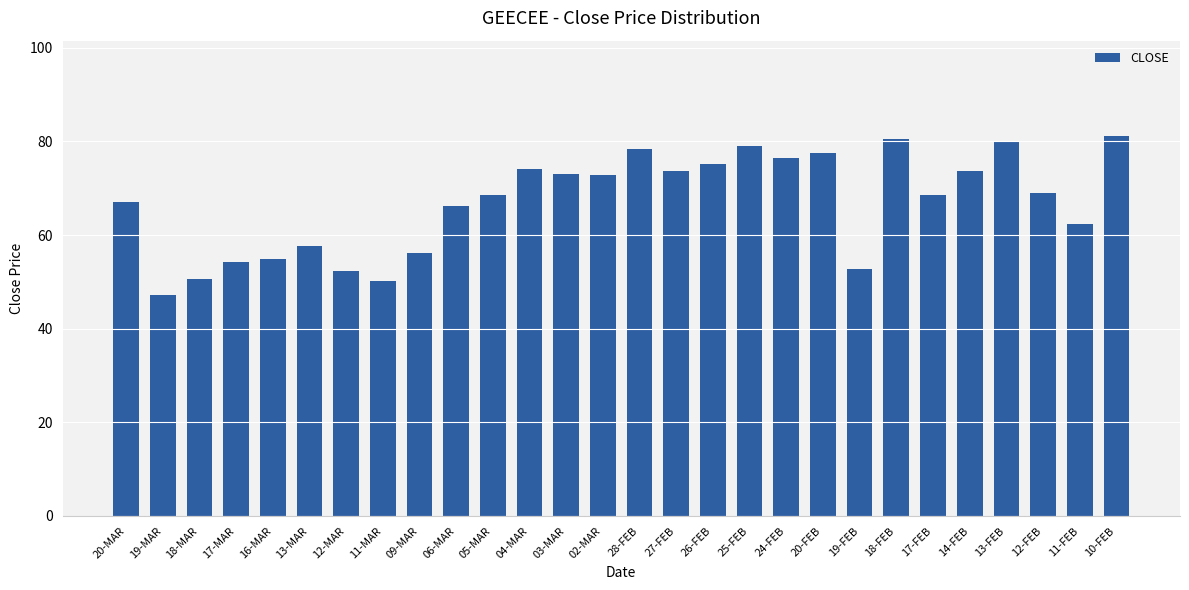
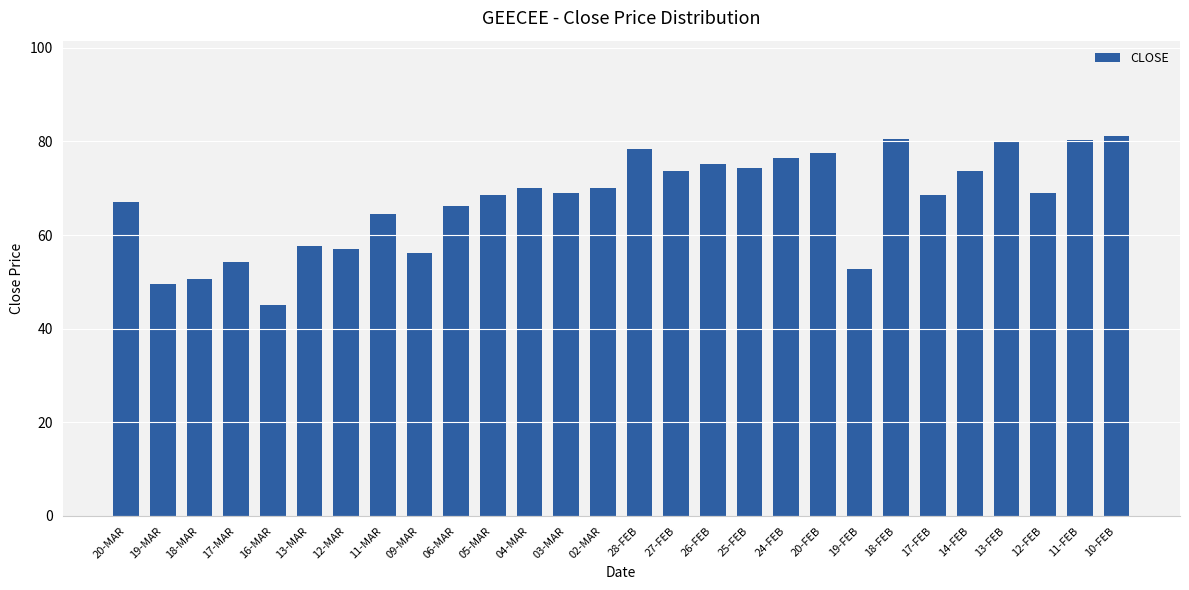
19-MAR: 47 -> 50
16-MAR: 55 -> 45
12-MAR: 52 -> 57
11-MAR: 50 -> 65
04-MAR: 74 -> 70
03-MAR: 73 -> 69
02-MAR: 73 -> 70
25-FEB: 79 -> 74
11-FEB: 62 -> 80
